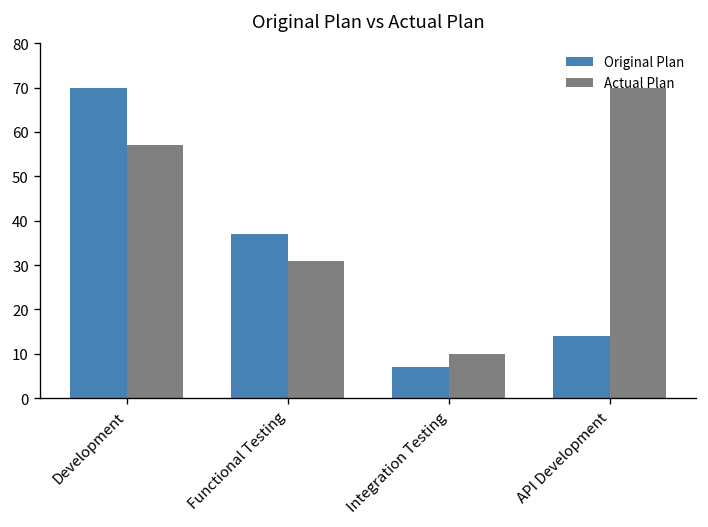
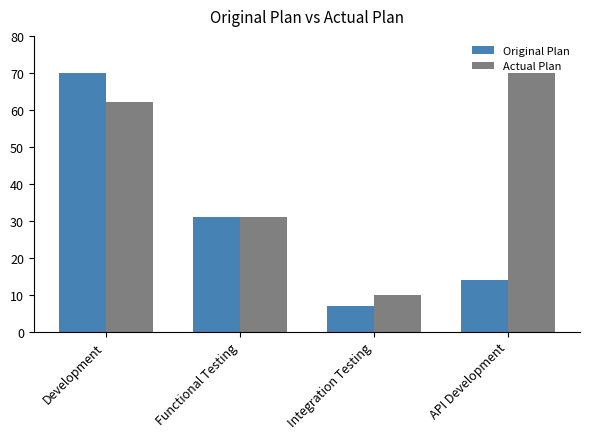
Actual Plan, Development: 57 -> 62
Original Plan, Functional Testing: 37 -> 31
